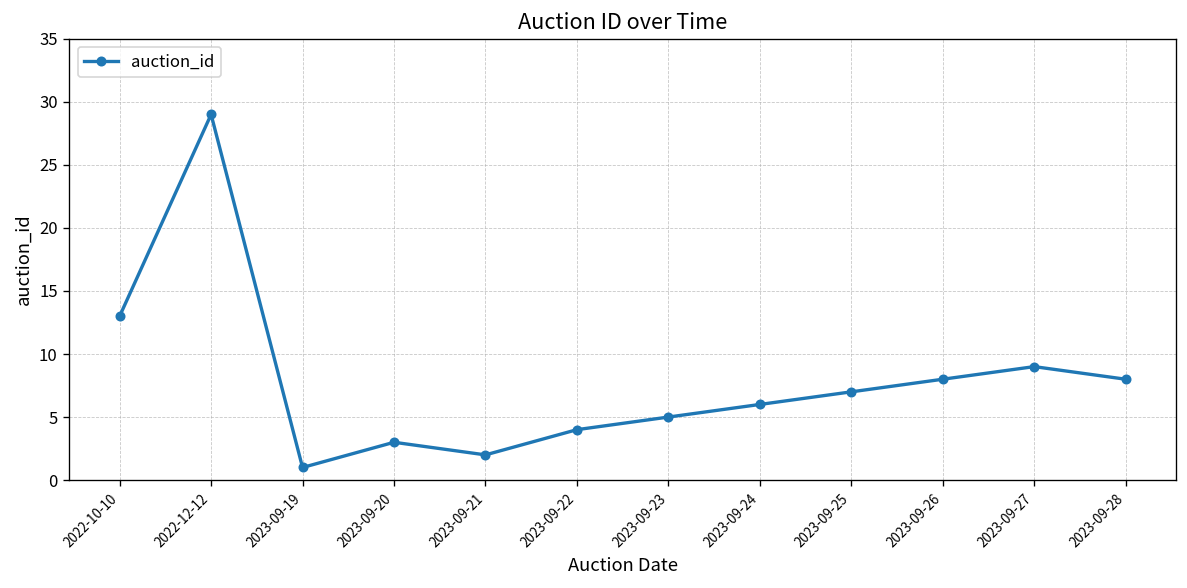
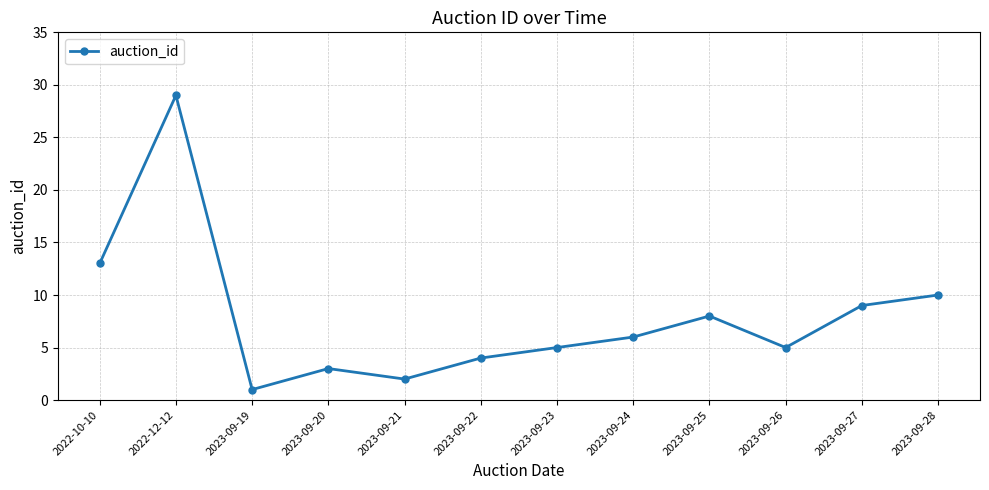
2023-09-25: 7 -> 8
2023-09-26: 8 -> 5
2023-09-28: 8 -> 10
